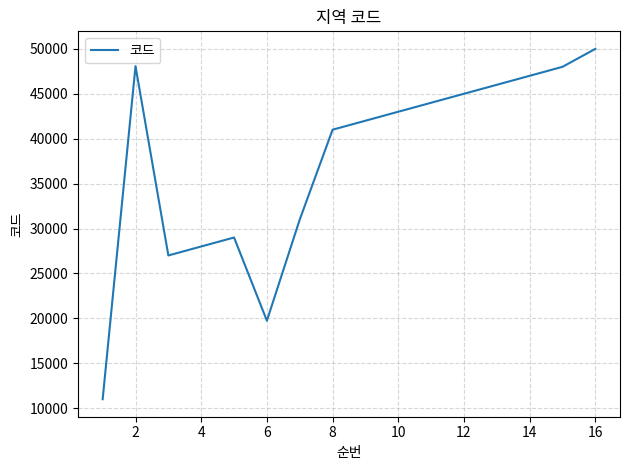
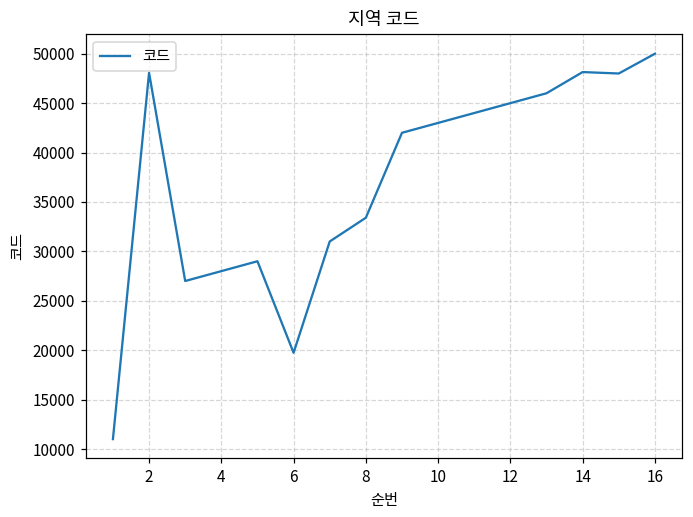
8: 41000 -> 33000
14: 47000 -> 48000
